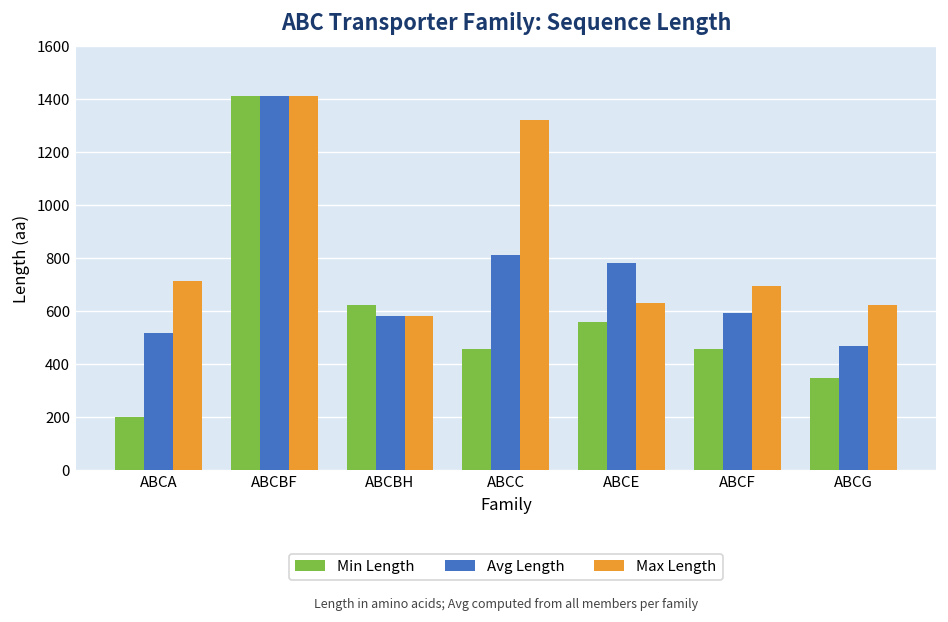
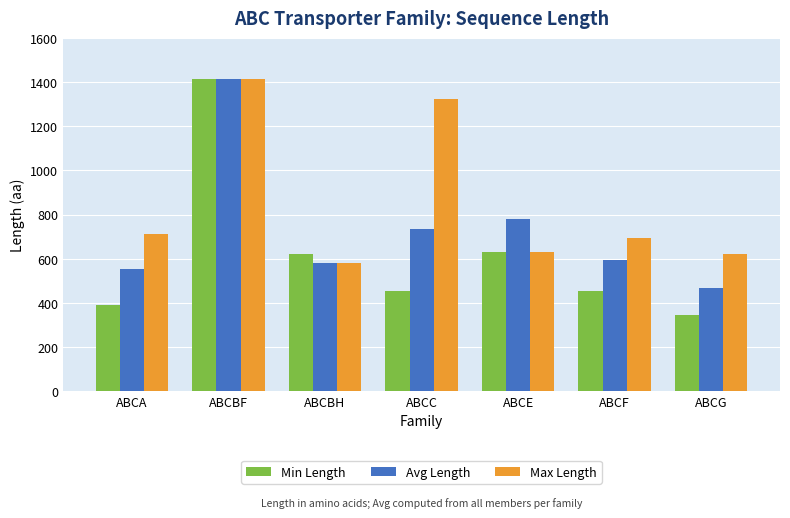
Min Length, ABCA: 200 -> 390
Avg Length, ABCA: 520 -> 550
Avg Length, ABCC: 810 -> 730
Min Length, ABCE: 560 -> 630
